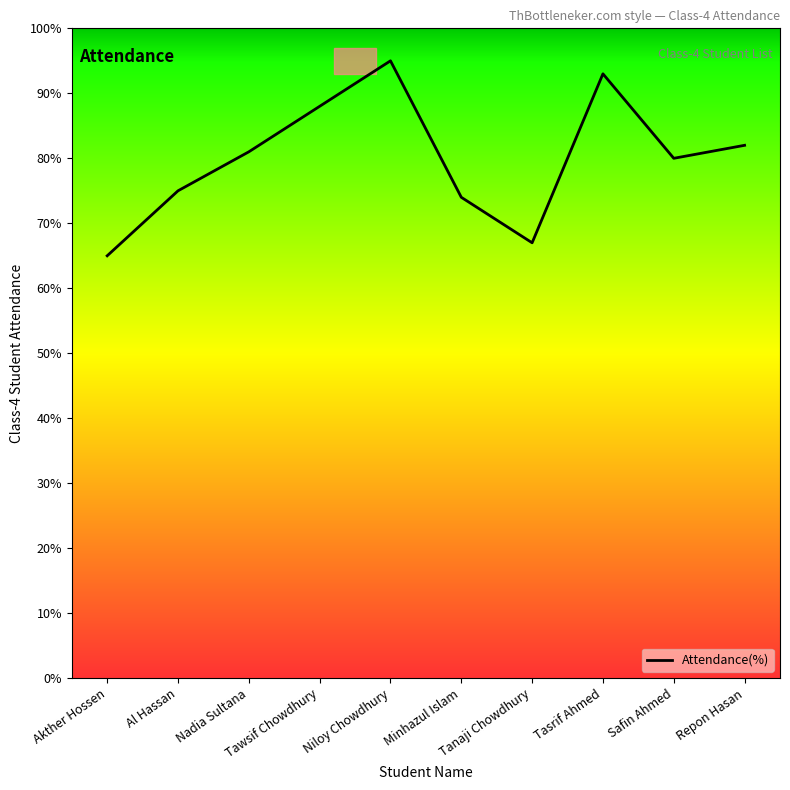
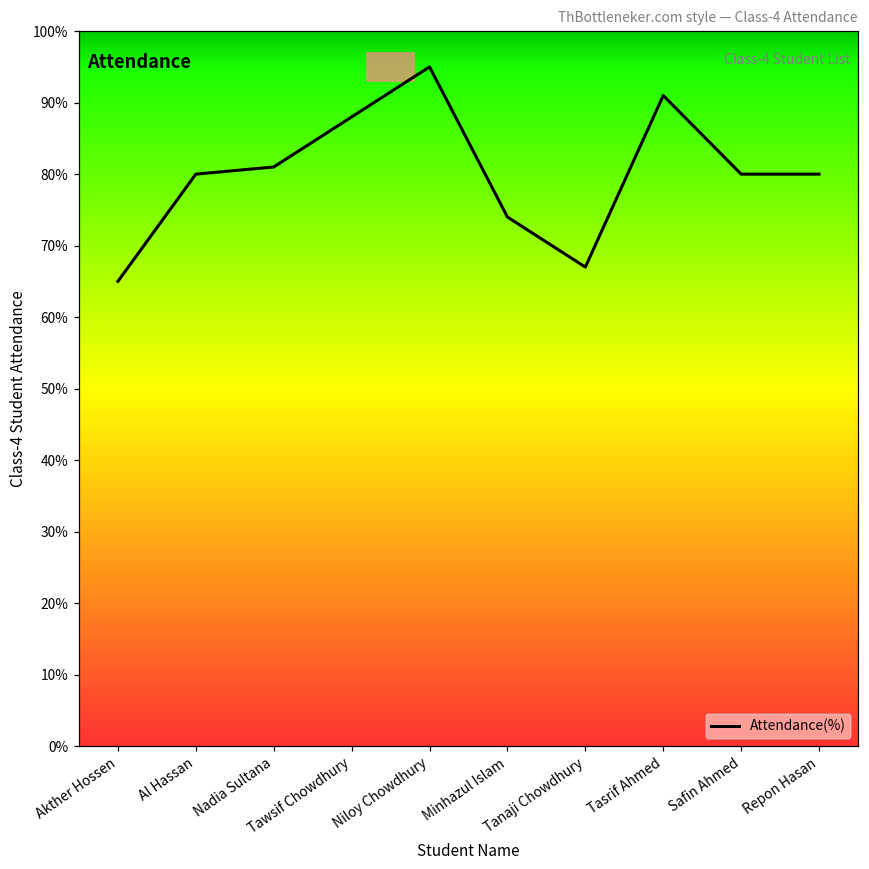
Al Hassan: 75% -> 80%
Tasrif Ahmed: 93% -> 91%
Repon Hasan: 82% -> 80%
